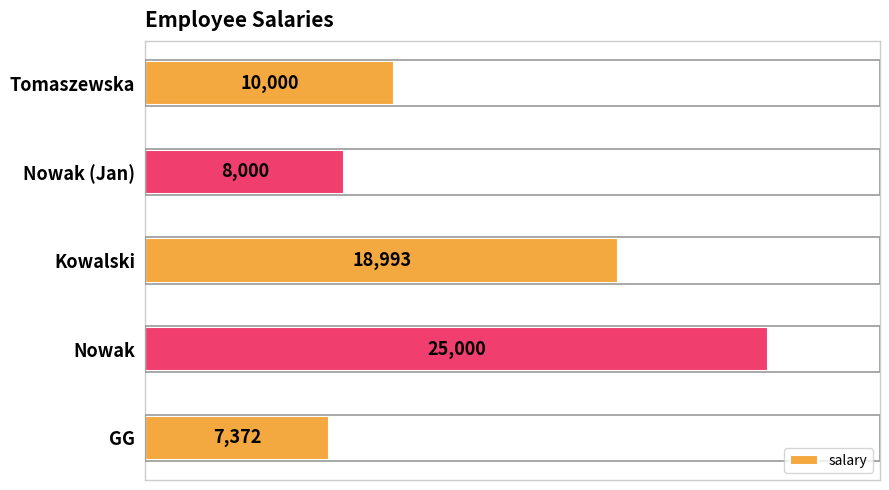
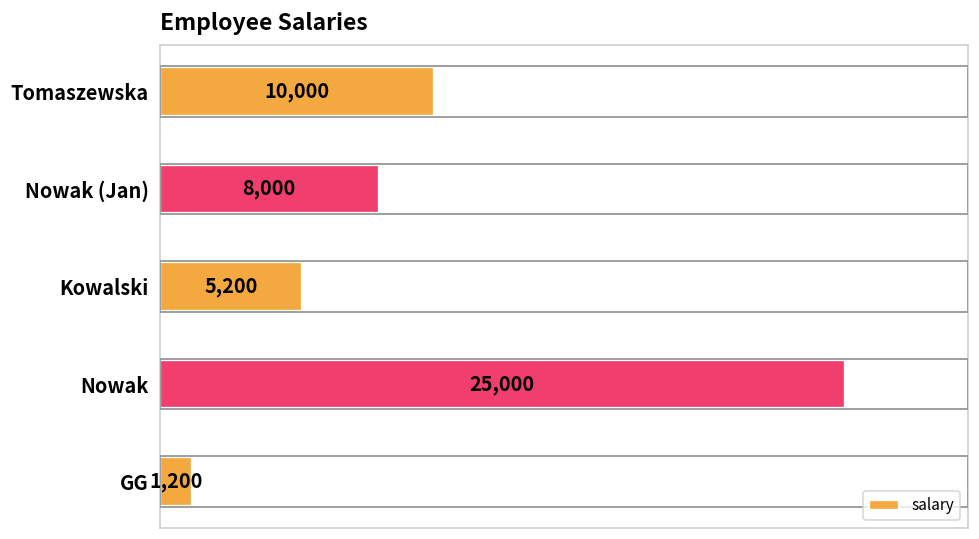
Kowalski: 18,993 -> 5,200
GG: 7,372 -> 1,200
